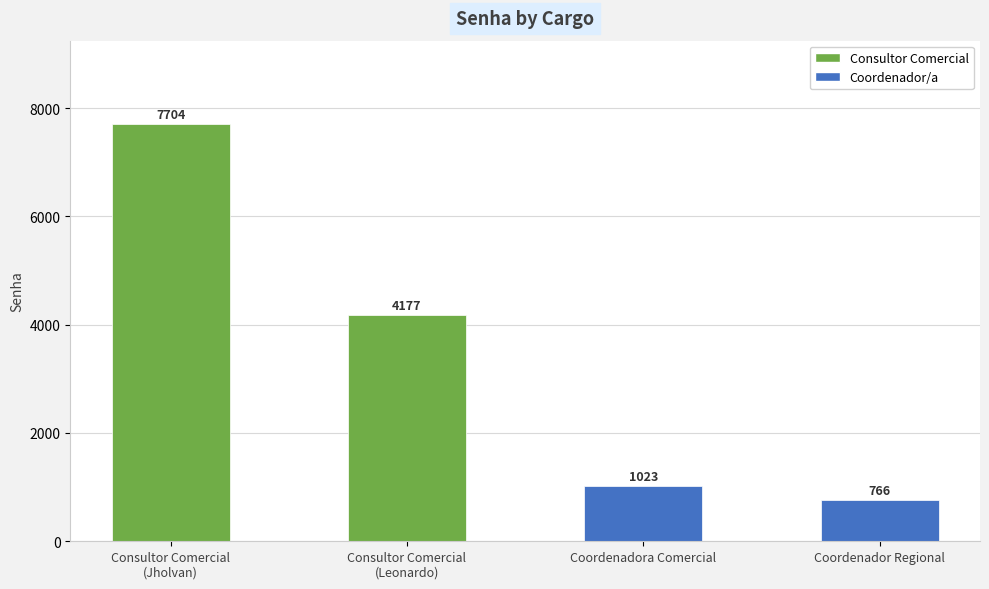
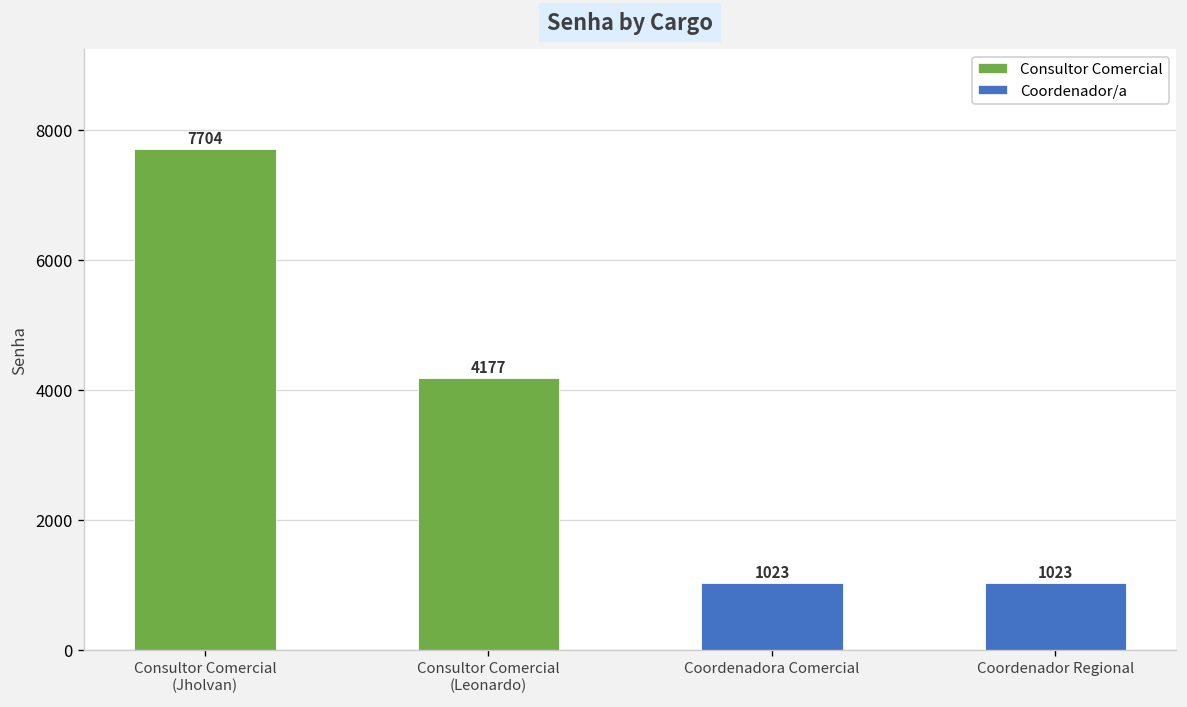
Coordenador Regional: 766 -> 1023
